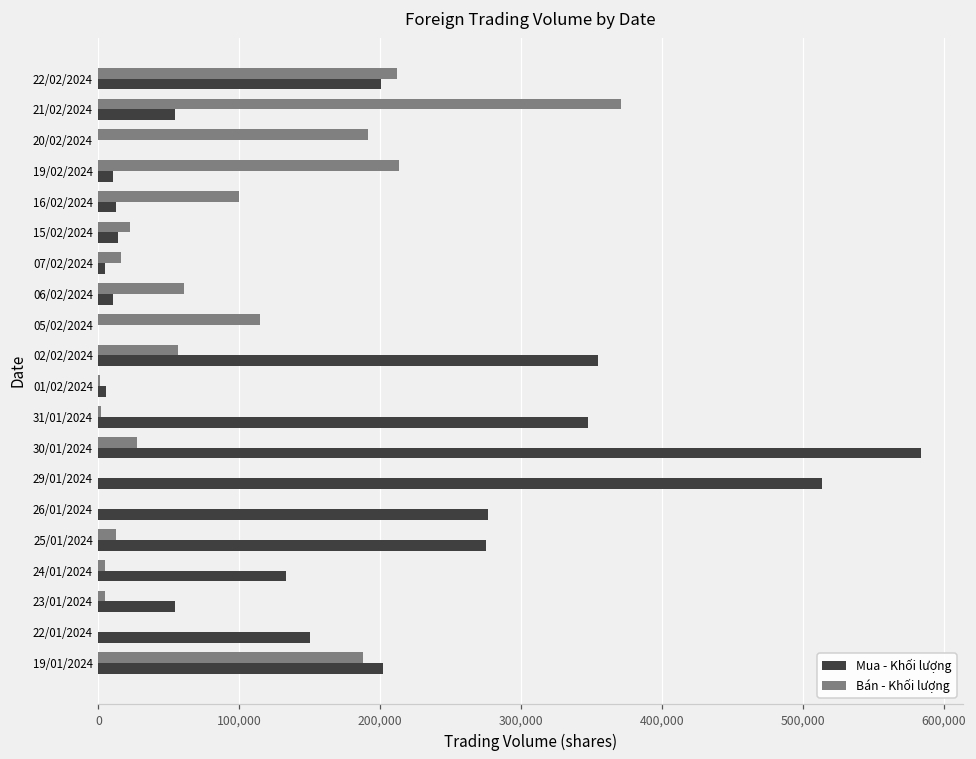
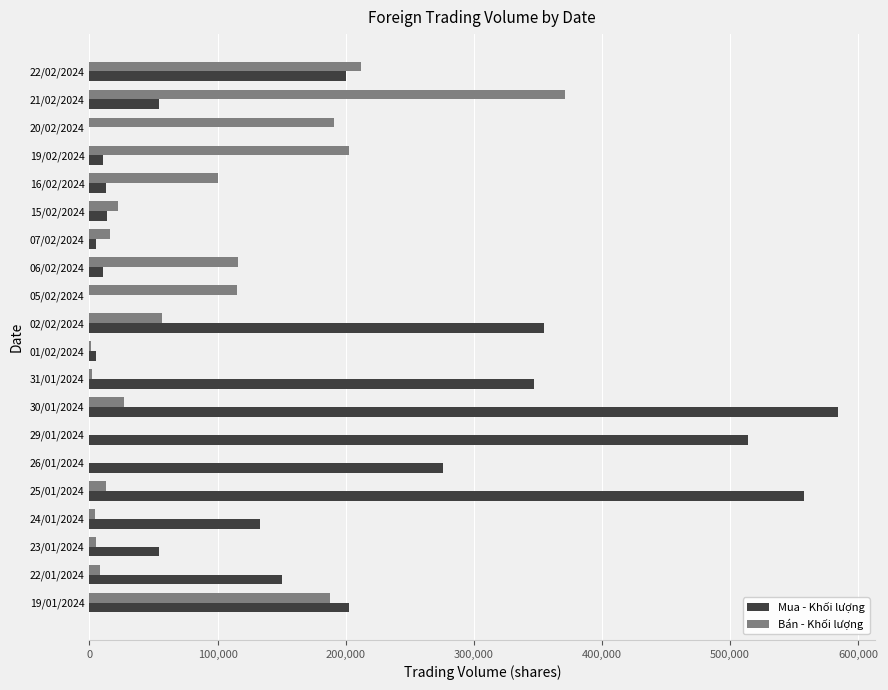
Bán - Khối lượng, 19/02/2024: 213,000 -> 203,000
Bán - Khối lượng, 06/02/2024: 61,000 -> 116,000
Mua - Khối lượng, 25/01/2024: 275,000 -> 558,000
Bán - Khối lượng, 22/01/2024: 0 -> 8,000
